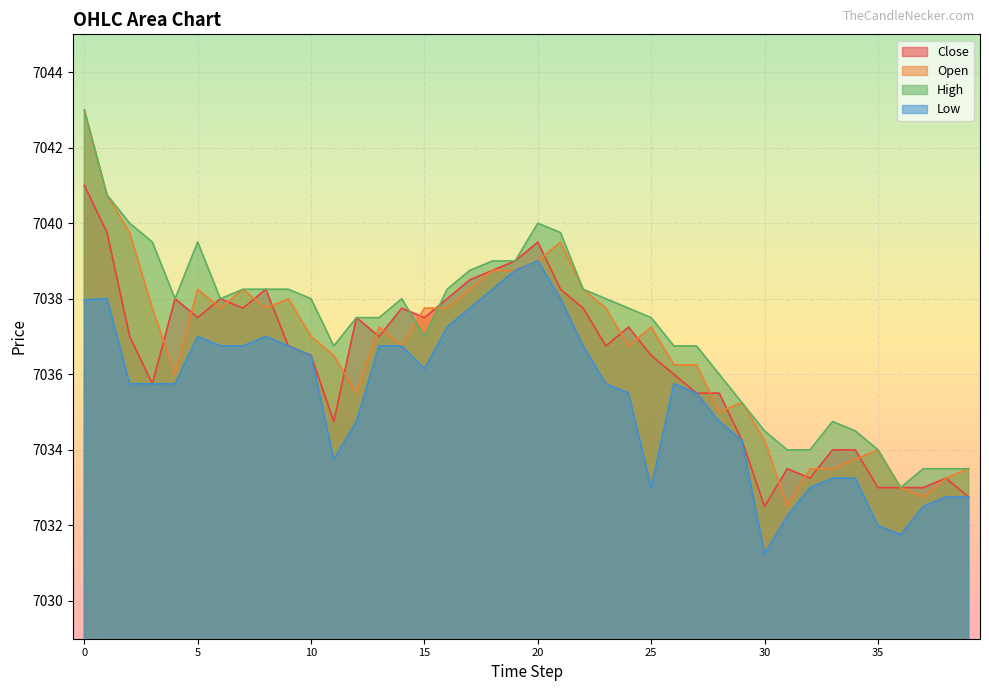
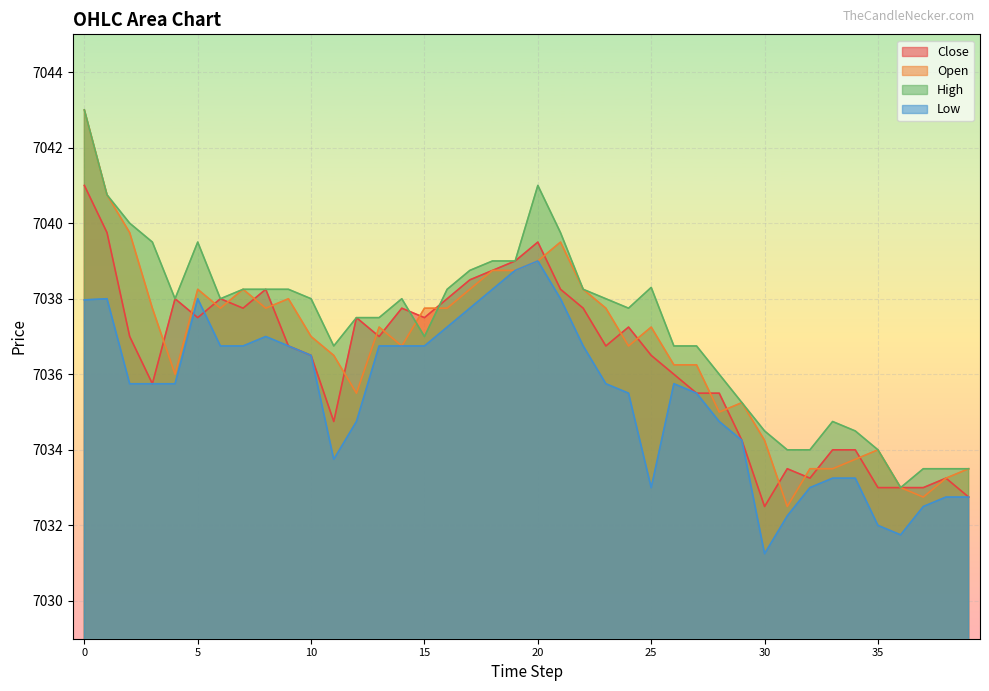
Low, 5: 7037 -> 7038
Low, 15: 7036.1 -> 7036.8
High, 20: 7040 -> 7041
High, 25: 7037.5 -> 7038.3
